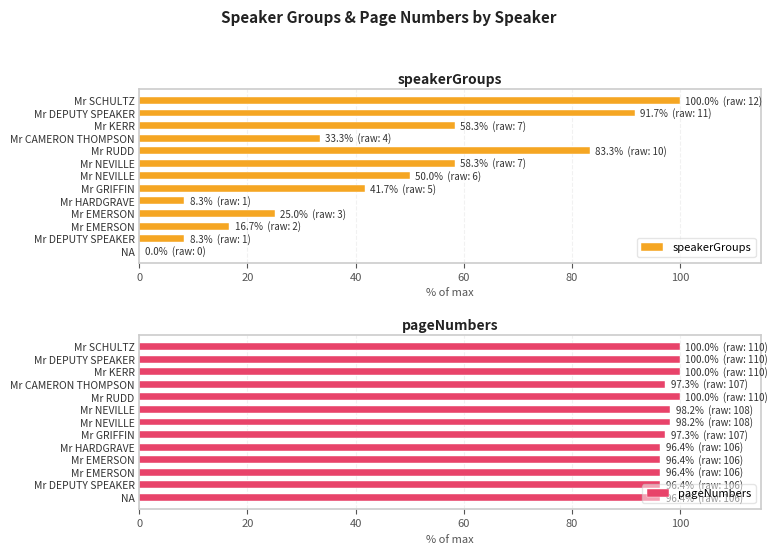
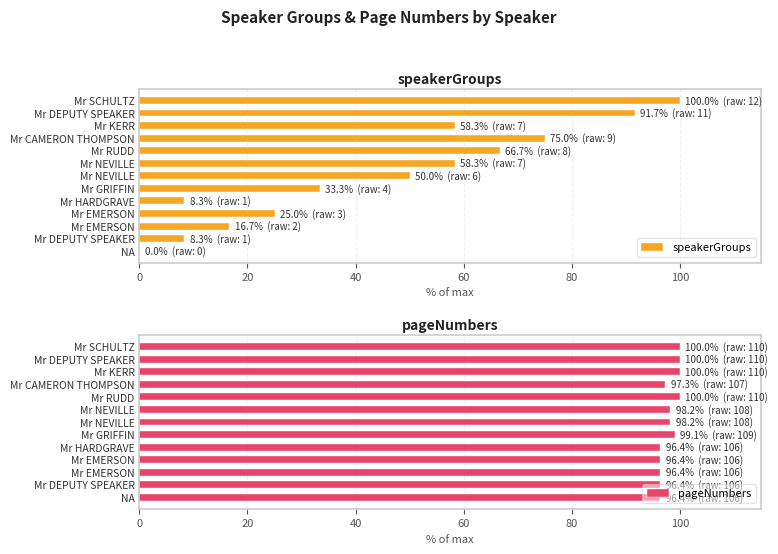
speakerGroups, Mr CAMERON THOMPSON: 33.3% (raw: 4) -> 75.0% (raw: 9)
speakerGroups, Mr RUDD: 83.3% (raw: 10) -> 66.7% (raw: 8)
speakerGroups, Mr GRIFFIN: 41.7% (raw: 5) -> 33.3% (raw: 4)
pageNumbers, Mr GRIFFIN: 97.3% (raw: 107) -> 99.1% (raw: 109)
